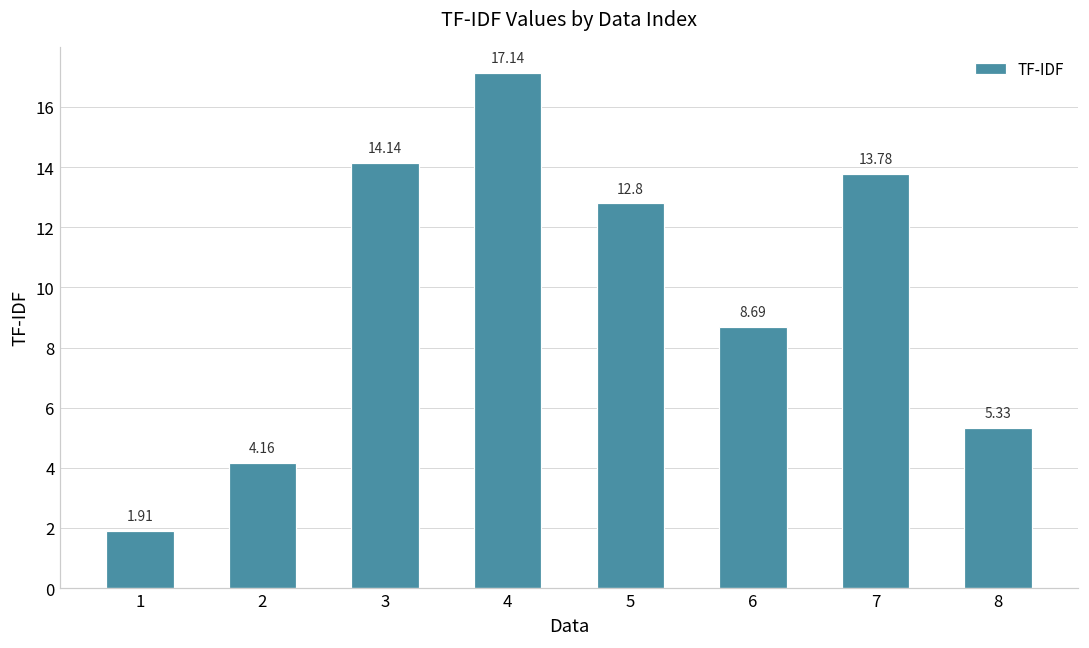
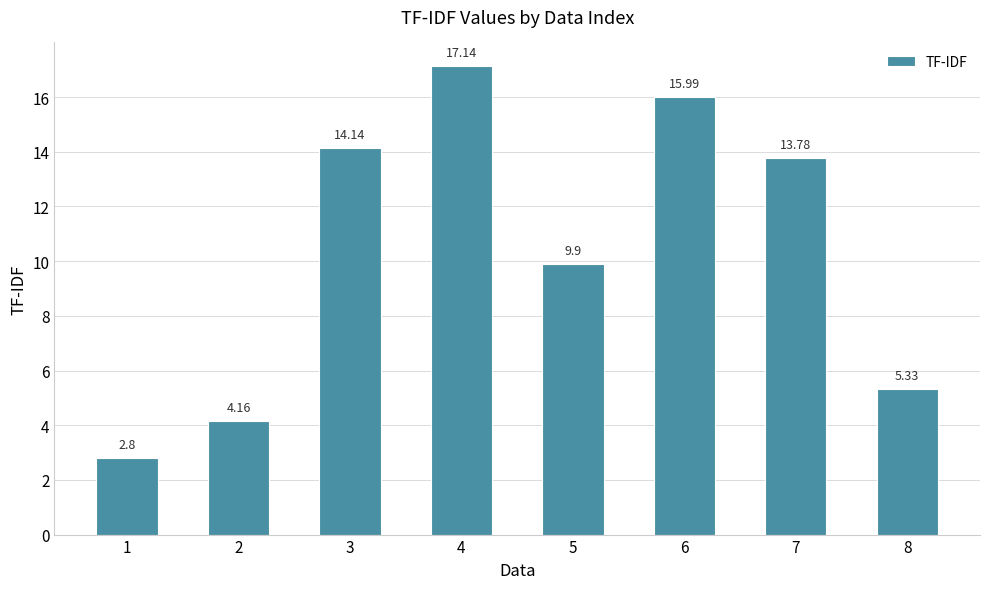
1: 1.91 -> 2.8
5: 12.8 -> 9.9
6: 8.69 -> 15.99
